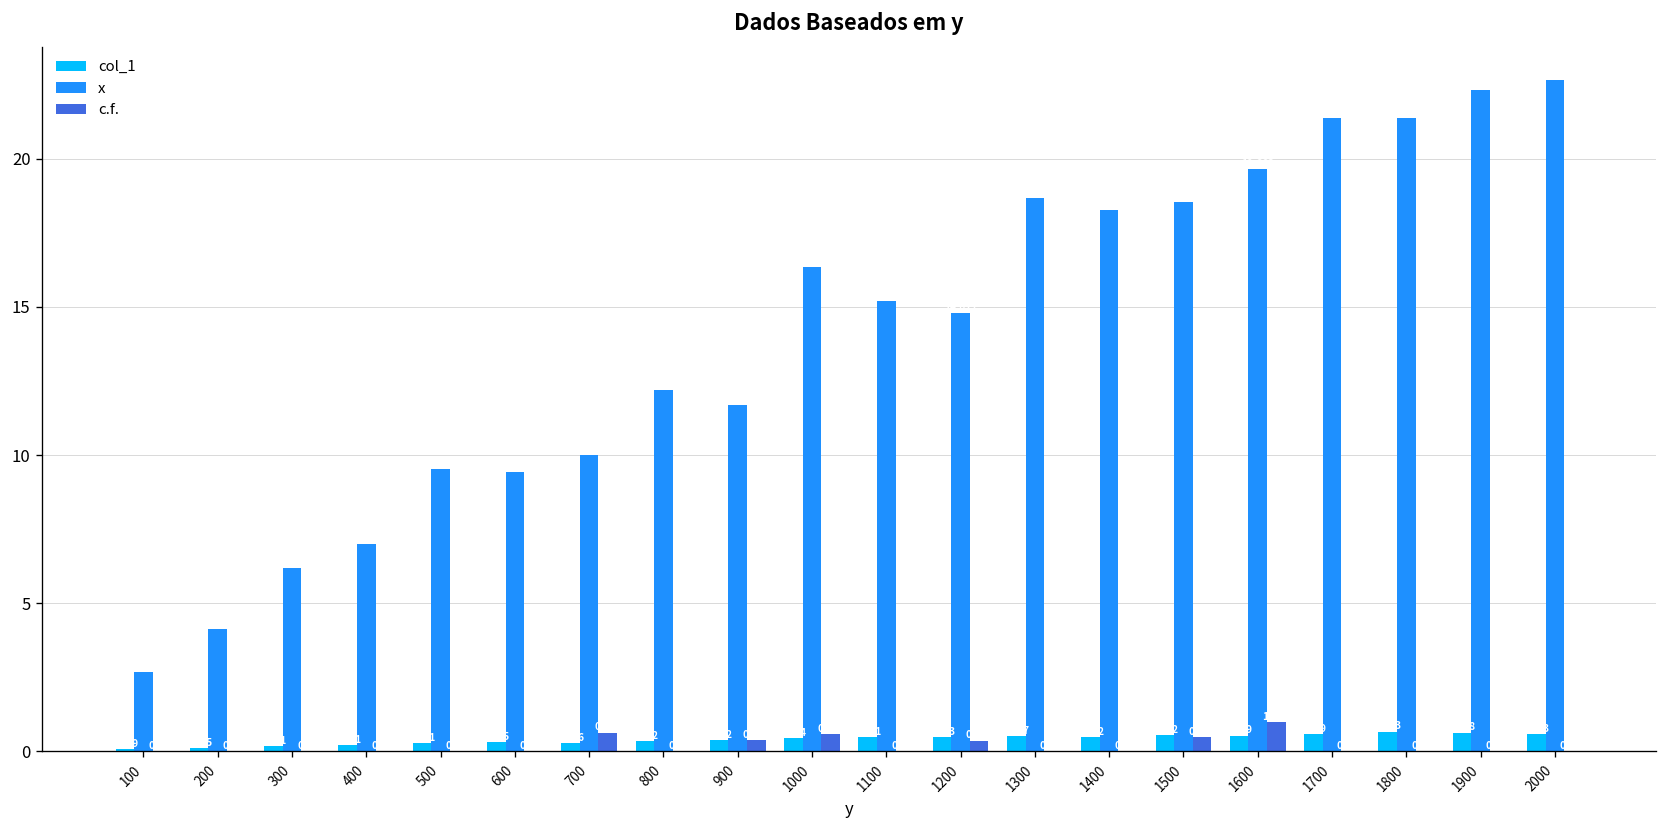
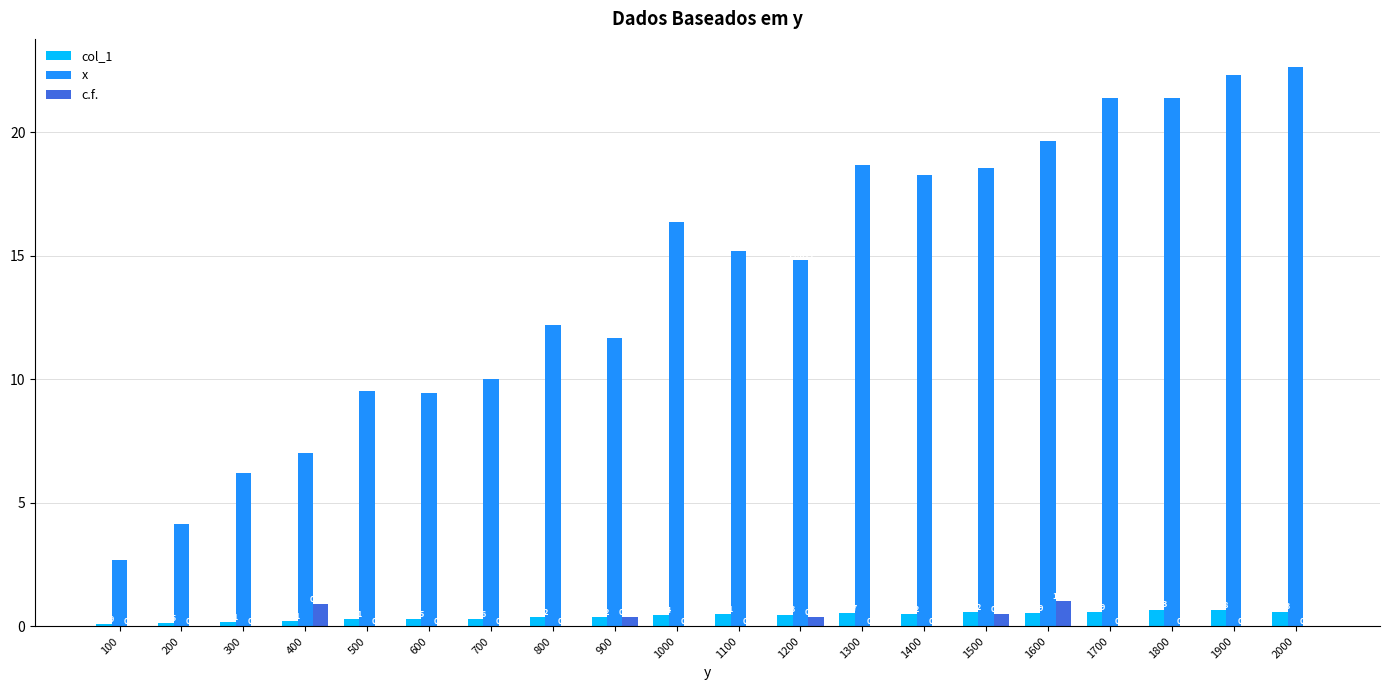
c.f., 400: 0.0 -> 0.9
c.f., 700: 0.6 -> 0.0
c.f., 1000: 0.6 -> 0.0
